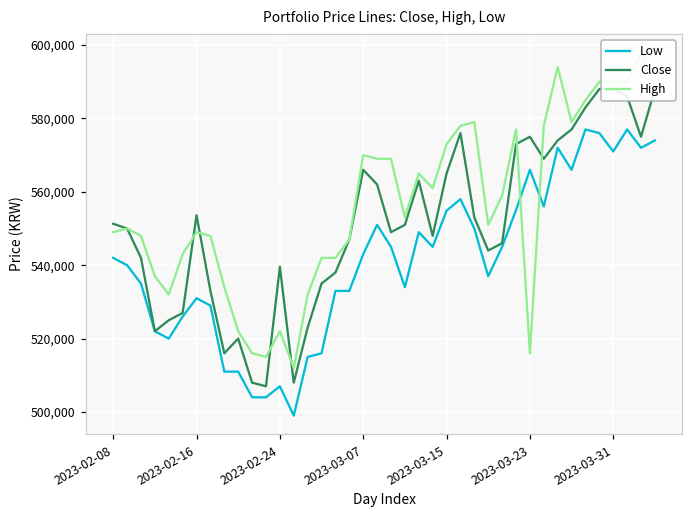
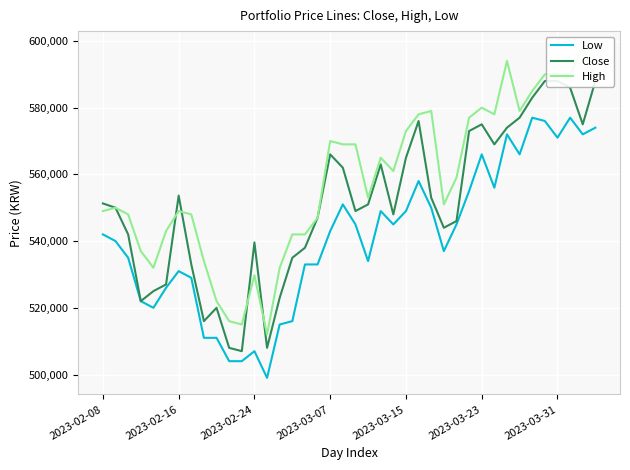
High, 2023-02-24: 522,000 -> 530,000
Low, 2023-03-15: 555,000 -> 549,000
High, 2023-03-23: 516,000 -> 580,000
